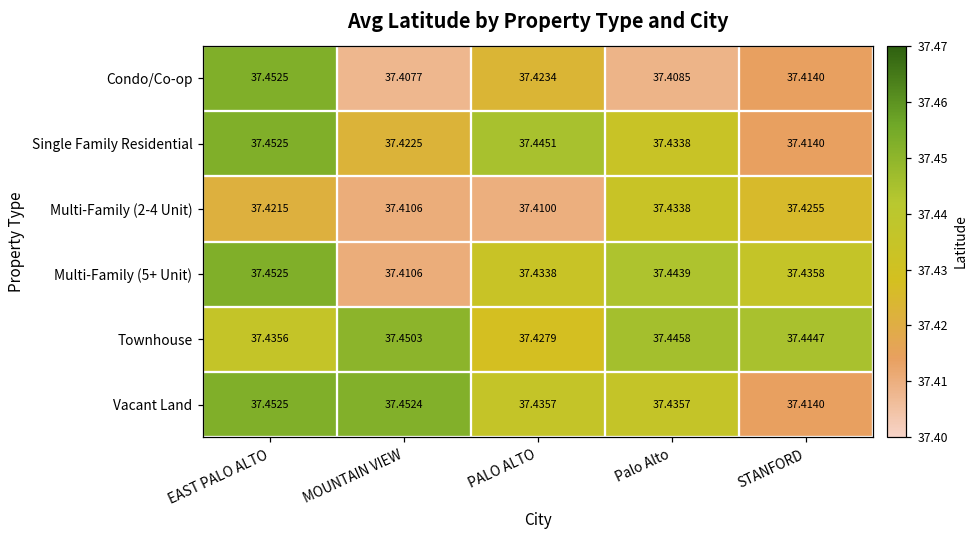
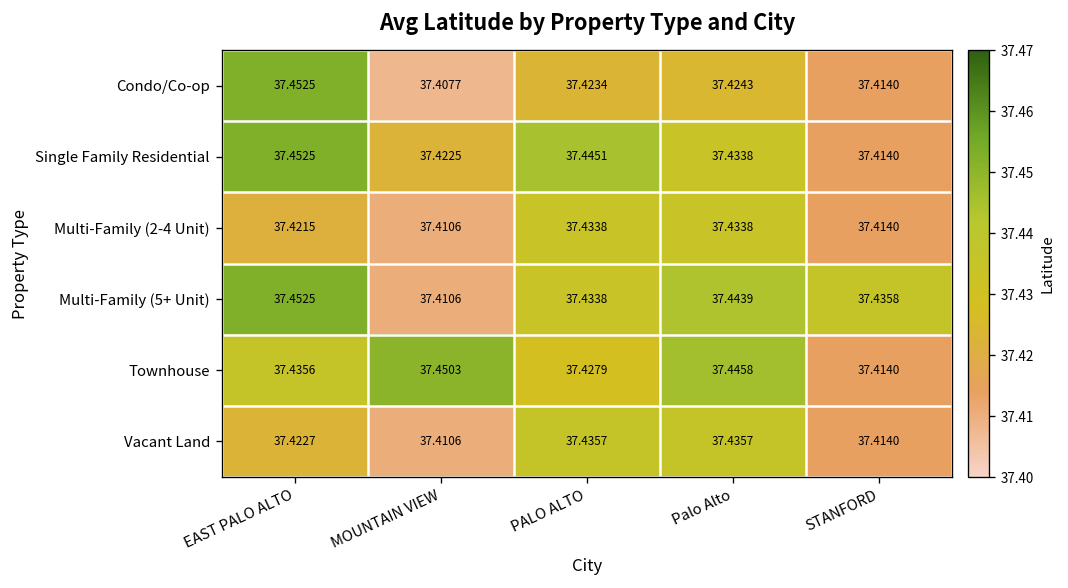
Condo/Co-op, Palo Alto: 37.4085 -> 37.4243
Multi-Family (2-4 Unit), PALO ALTO: 37.4100 -> 37.4338
Multi-Family (2-4 Unit), STANFORD: 37.4255 -> 37.4140
Townhouse, STANFORD: 37.4447 -> 37.4140
Vacant Land, EAST PALO ALTO: 37.4525 -> 37.4227
Vacant Land, MOUNTAIN VIEW: 37.4524 -> 37.4106
